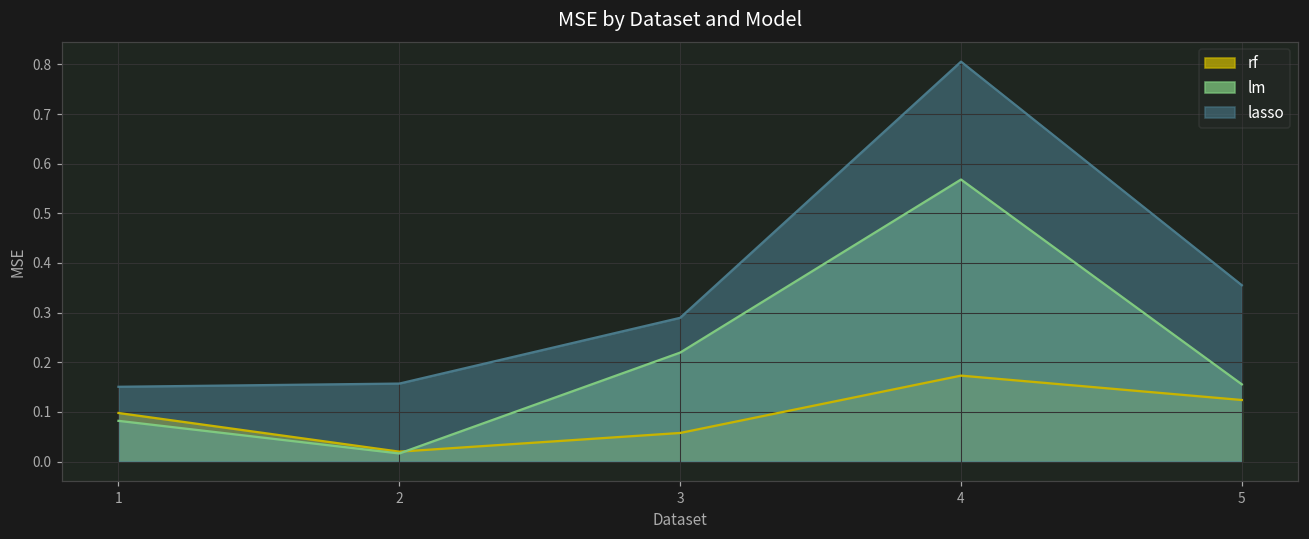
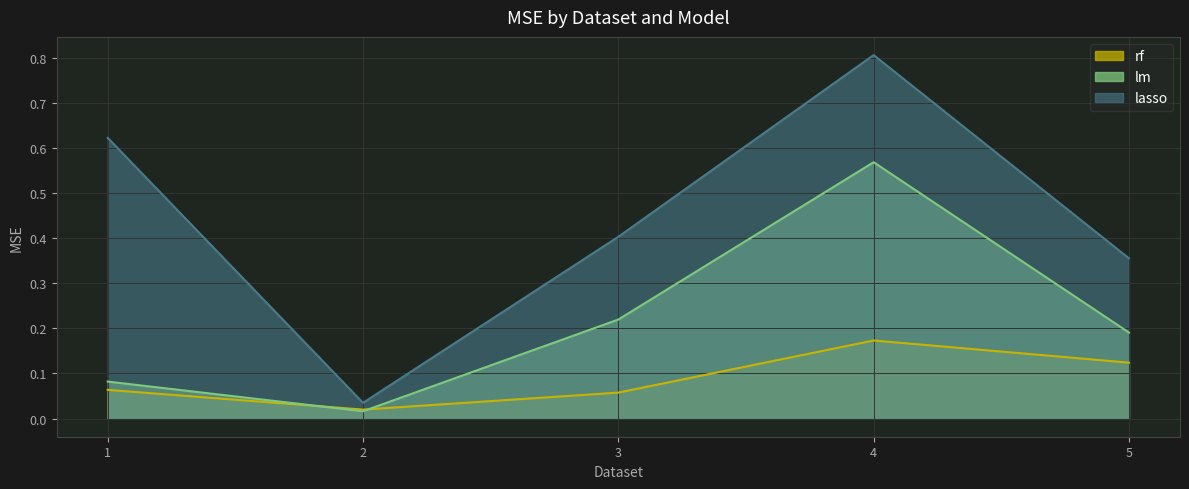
rf, 1: 0.10 -> 0.06
lasso, 1: 0.15 -> 0.62
lasso, 2: 0.16 -> 0.03
lasso, 3: 0.29 -> 0.40
lm, 5: 0.16 -> 0.19
